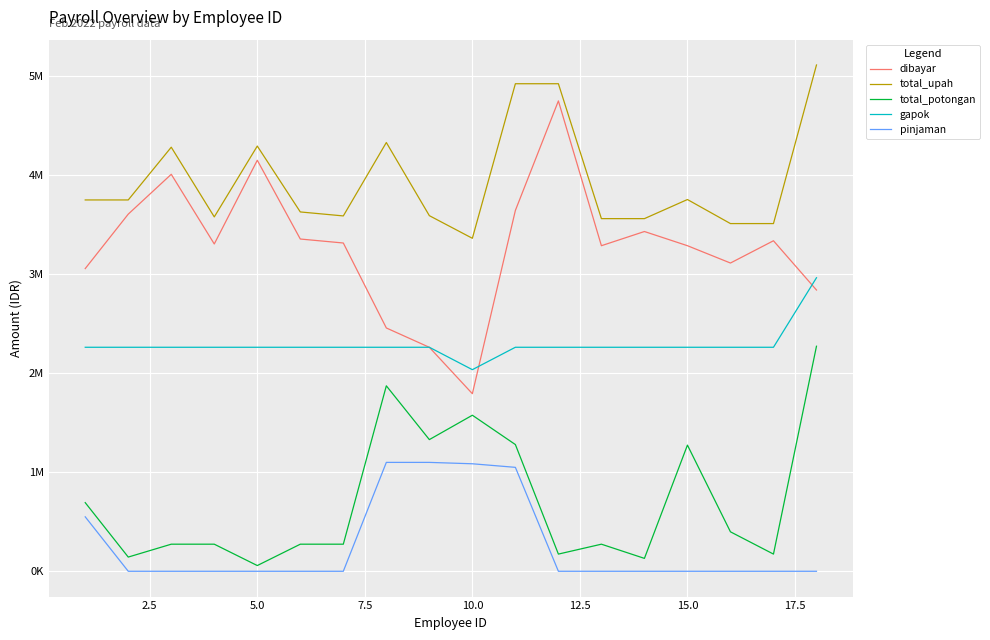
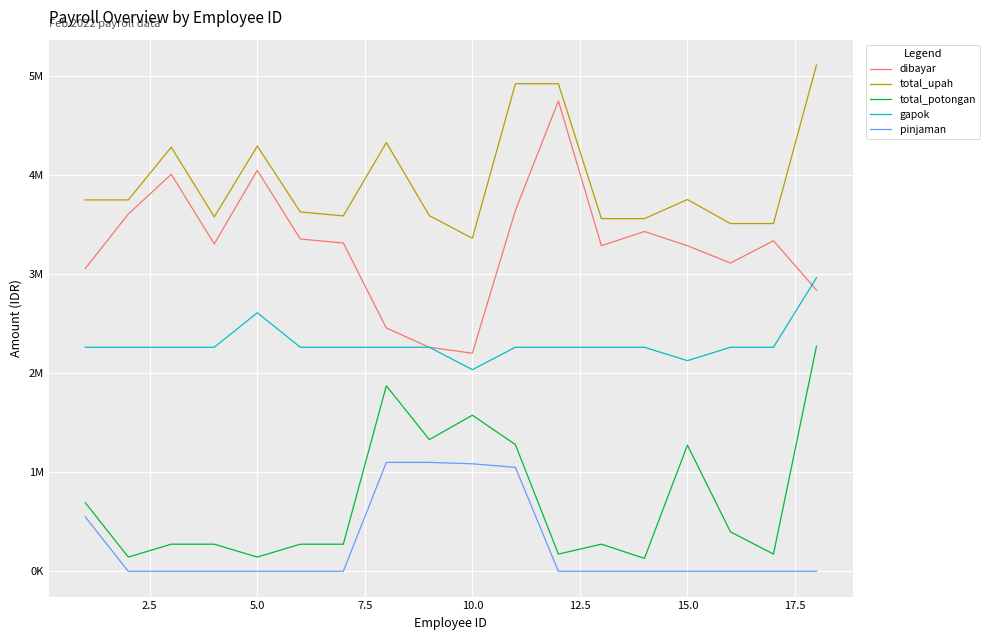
dibayar, 5.0: 4200000 -> 4100000
total_potongan, 5.0: 60000 -> 140000
gapok, 5.0: 2300000 -> 2600000
dibayar, 10.0: 1800000 -> 2200000
gapok, 15.0: 2300000 -> 2100000
